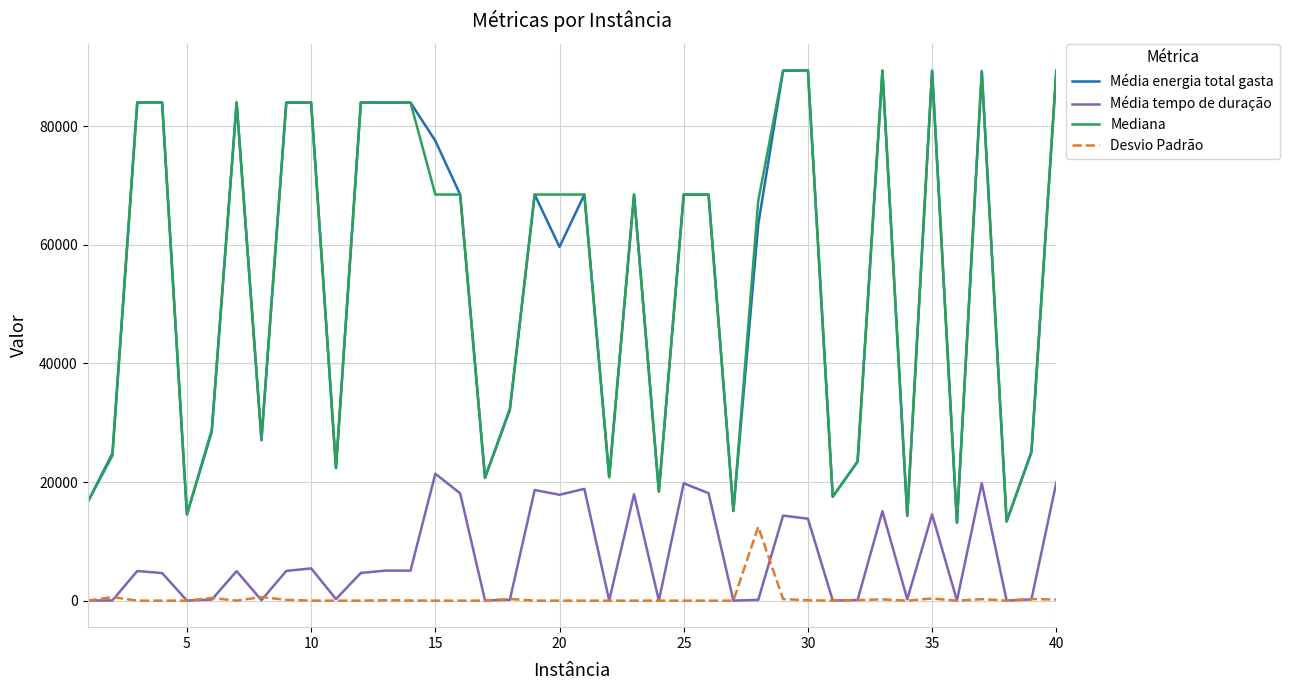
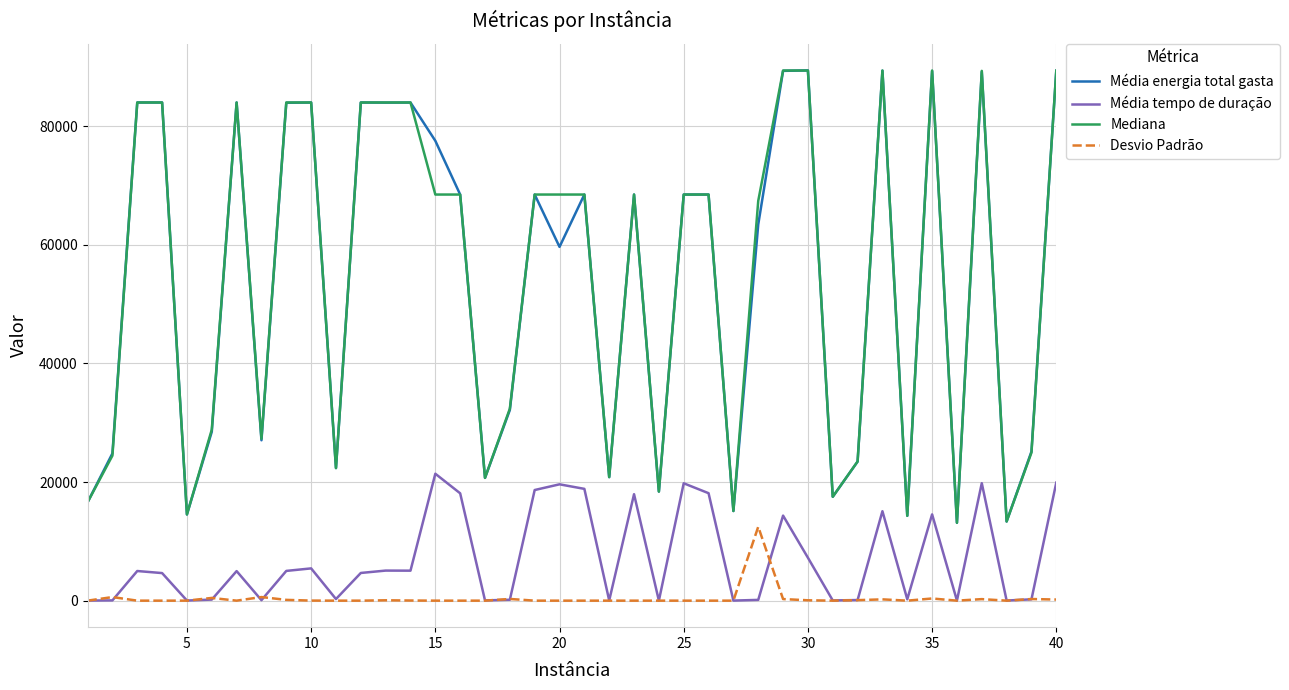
Média tempo de duração, 20: 18000 -> 20000
Média tempo de duração, 30: 14000 -> 7000
